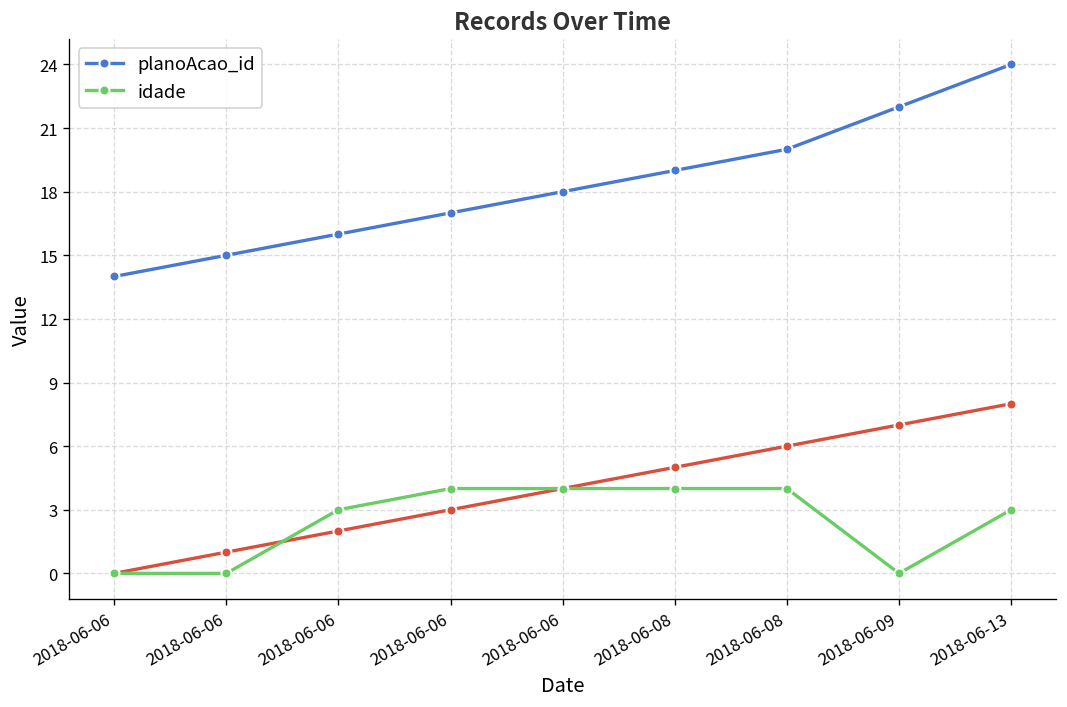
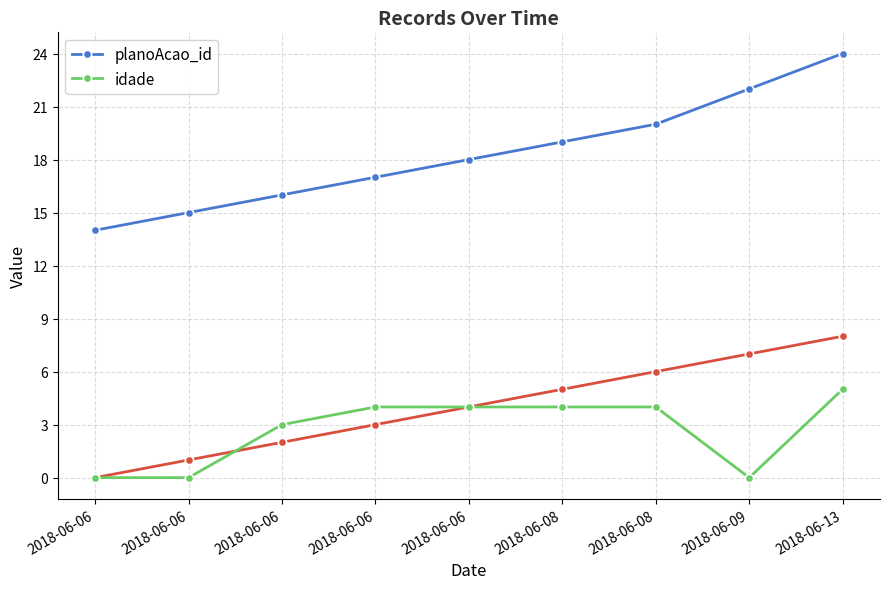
idade, 2018-06-13: 3 -> 5
